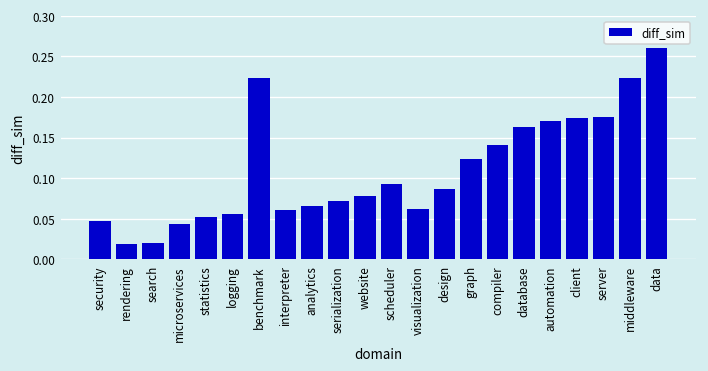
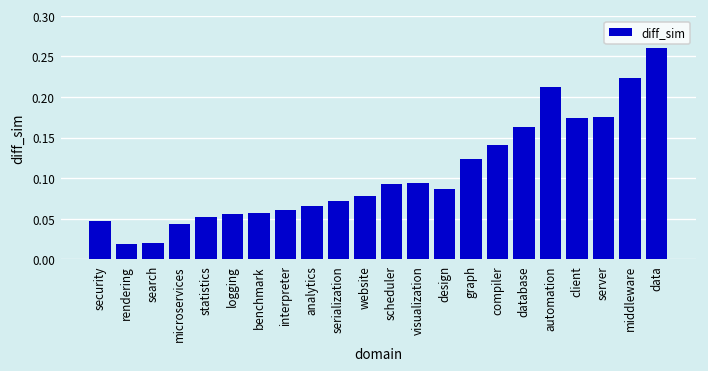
benchmark: 0.22 -> 0.06
visualization: 0.06 -> 0.09
automation: 0.17 -> 0.21
